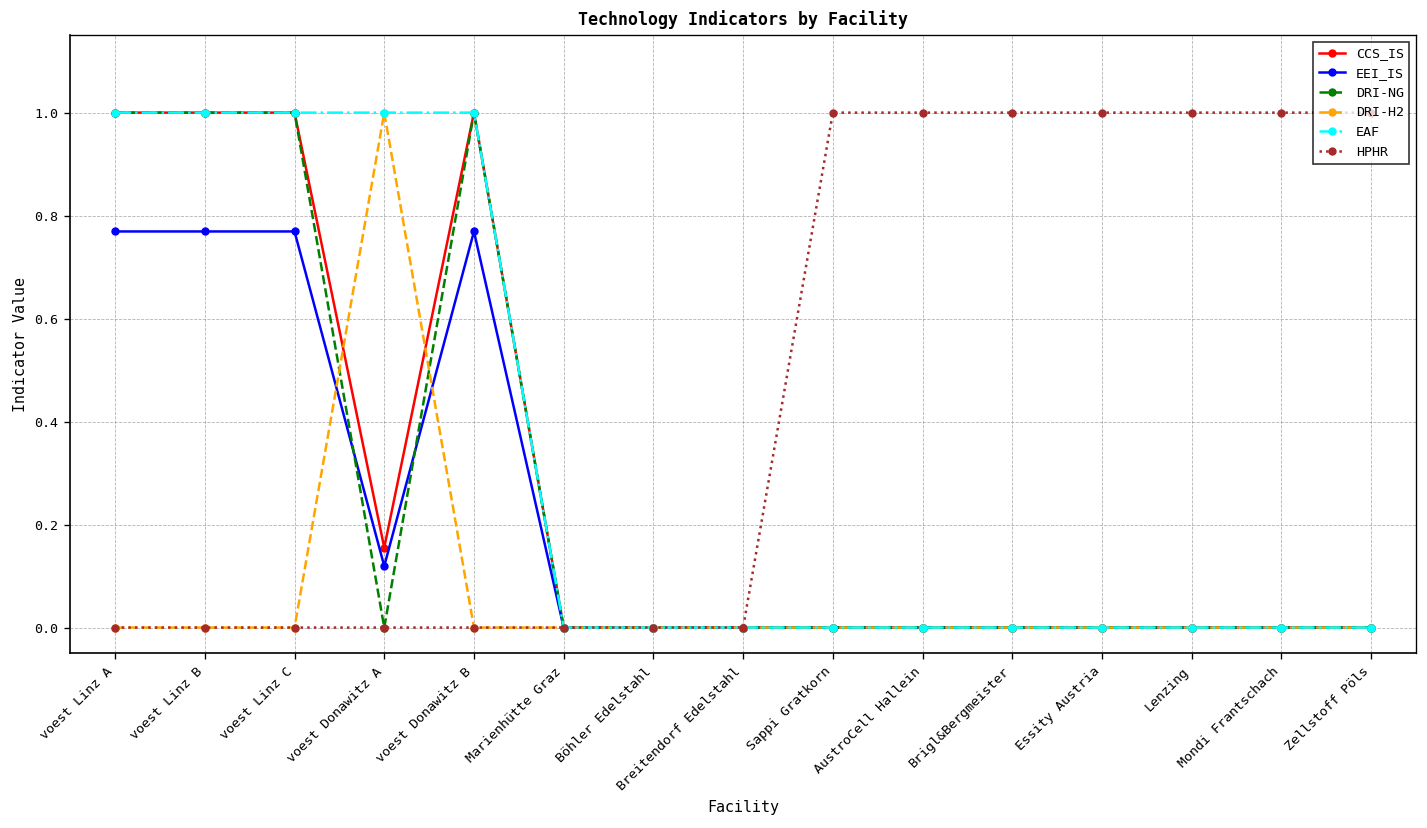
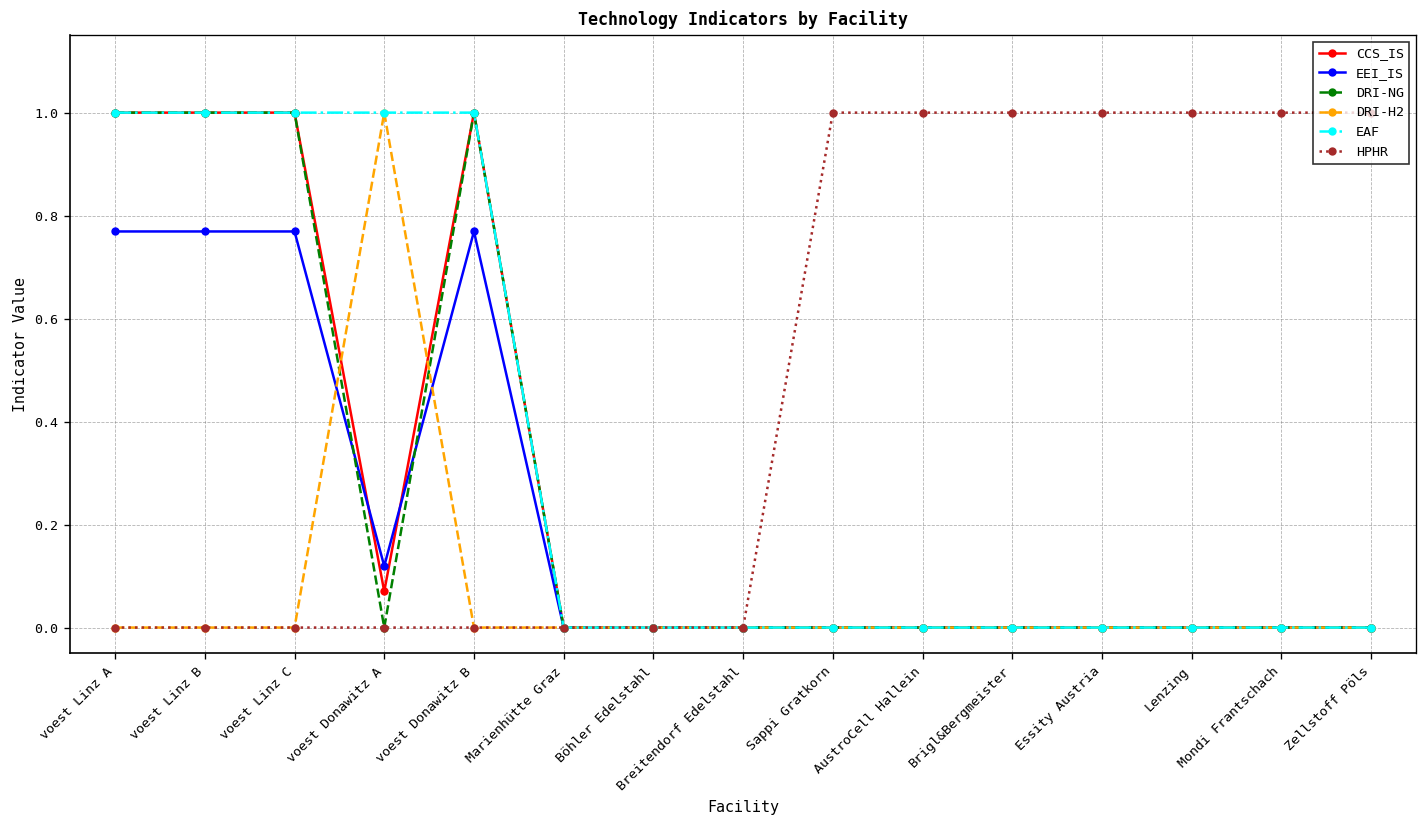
CCS_IS, voest Donawitz A: 0.16 -> 0.07
